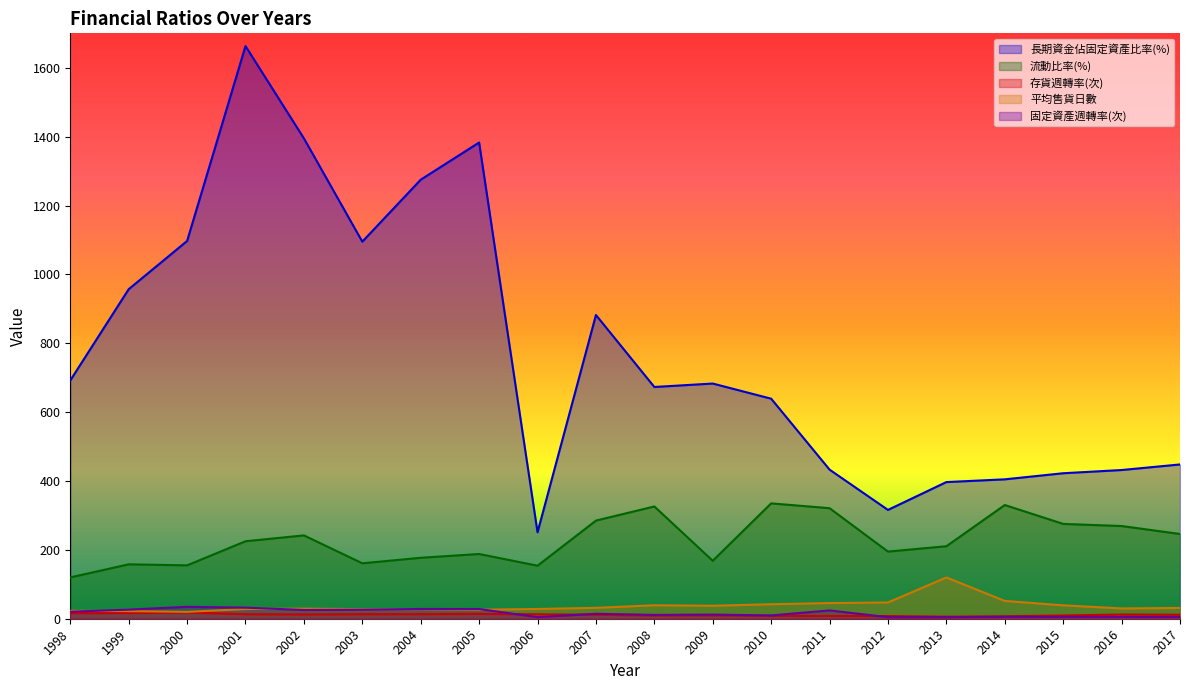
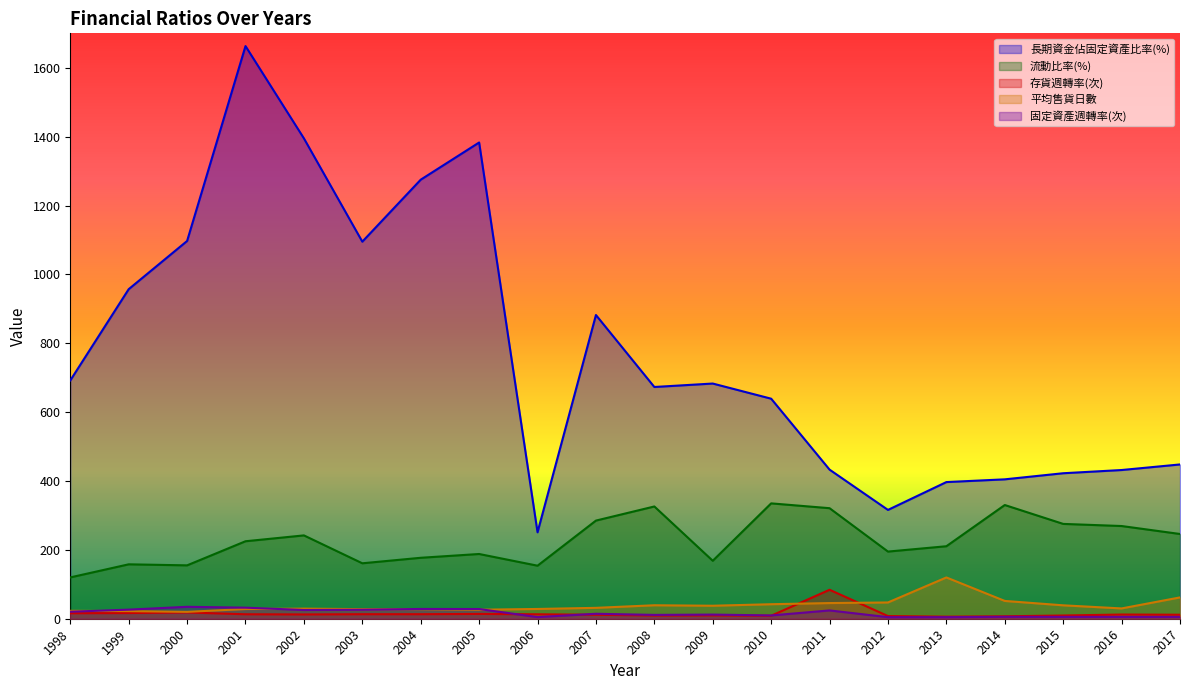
存貨週轉率(次), 2011: 10 -> 80
平均售貨日數, 2017: 30 -> 60
